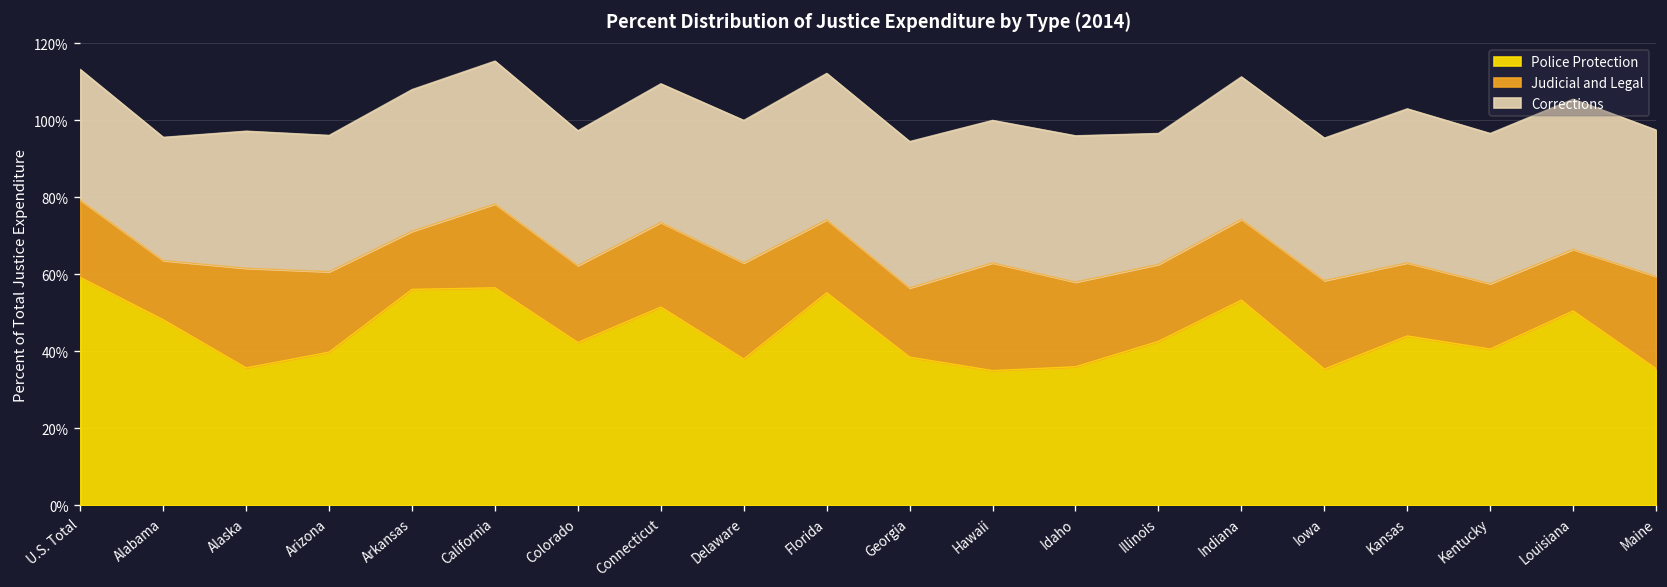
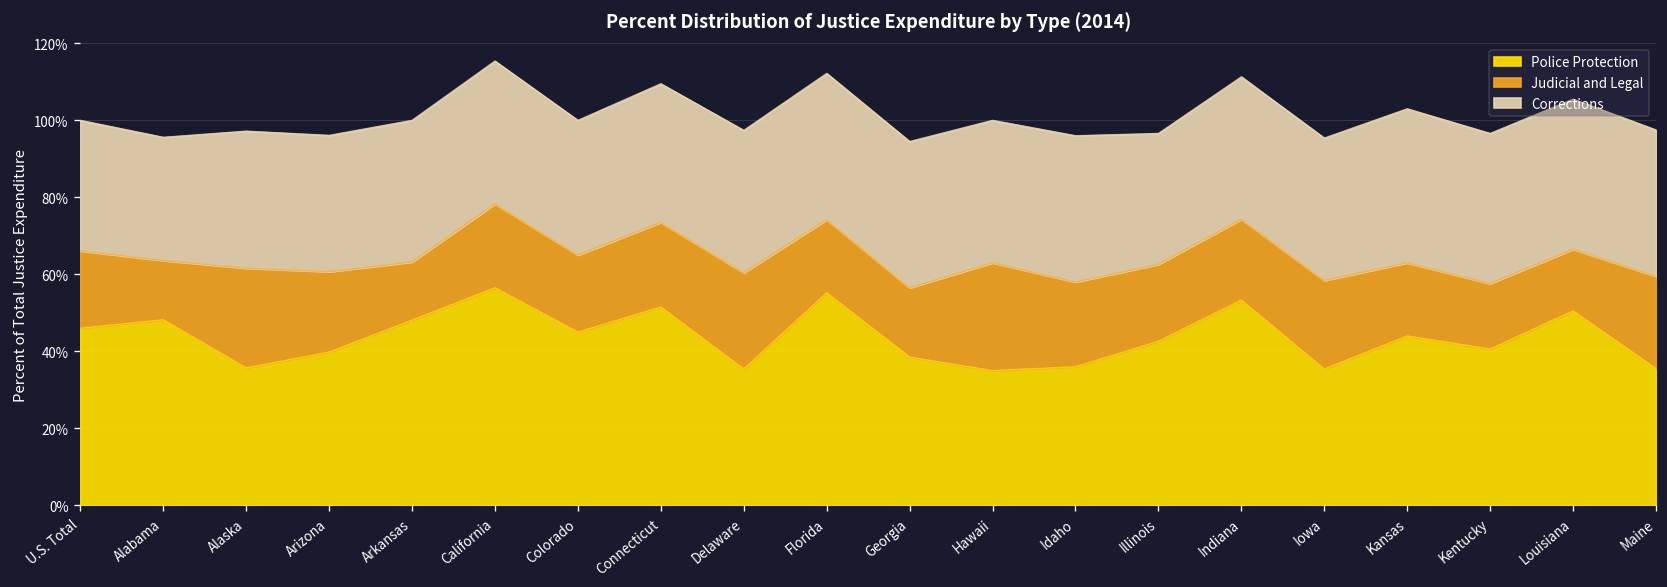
Police Protection, U.S. Total: 59% -> 46%
Police Protection, Arkansas: 56% -> 48%
Police Protection, Colorado: 42% -> 45%
Police Protection, Delaware: 38% -> 35%
